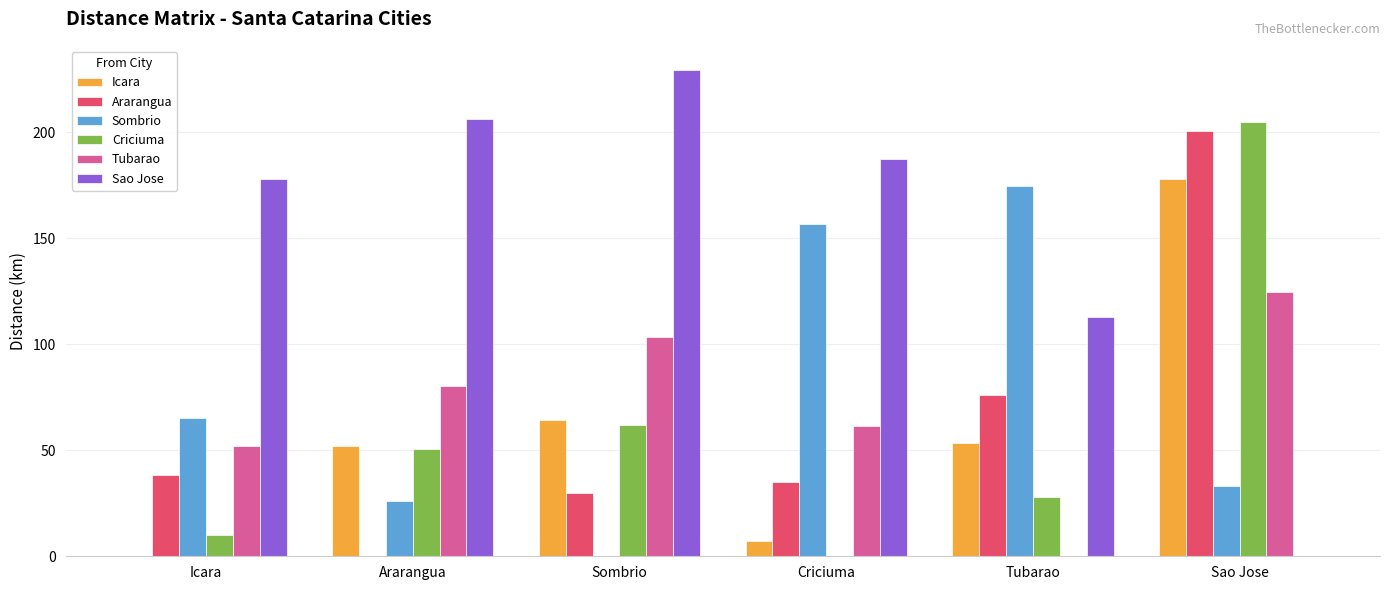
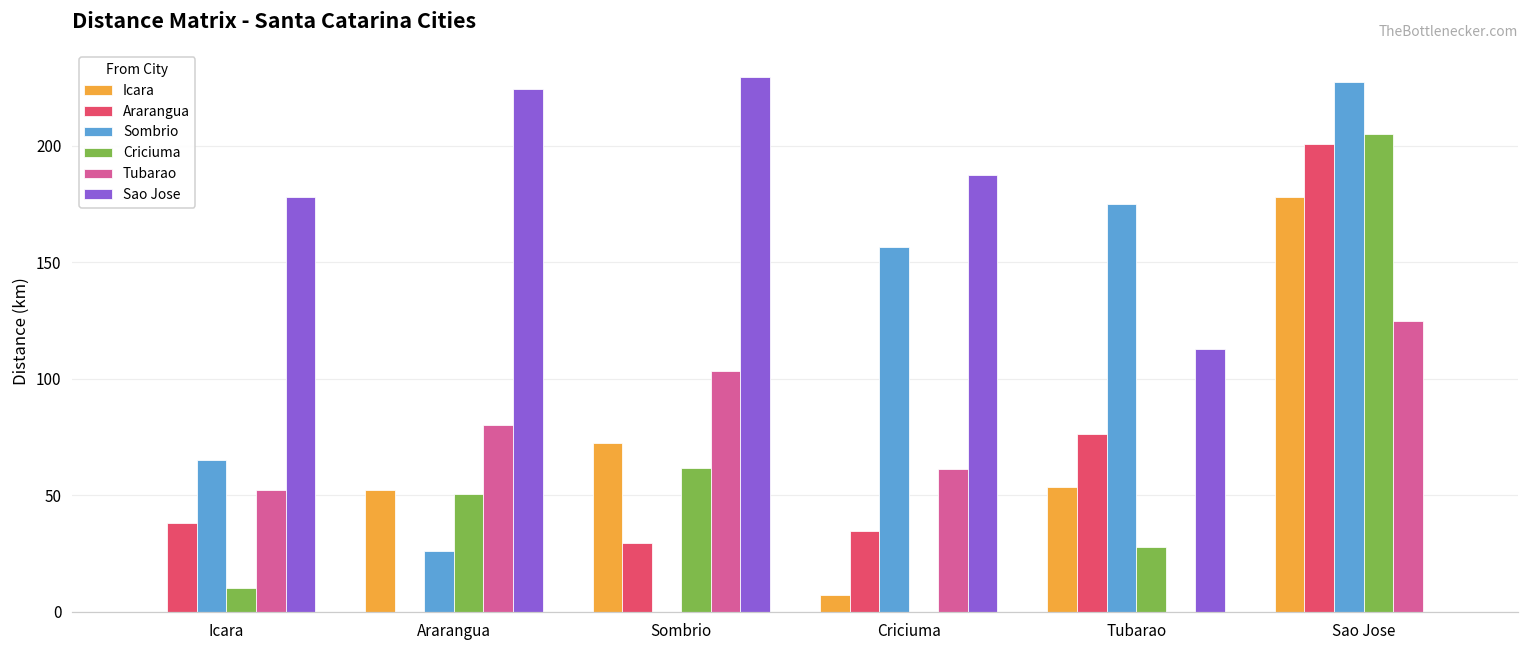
Sao Jose, Ararangua: 206 -> 224
Icara, Sombrio: 64 -> 72
Sombrio, Sao Jose: 33 -> 228
